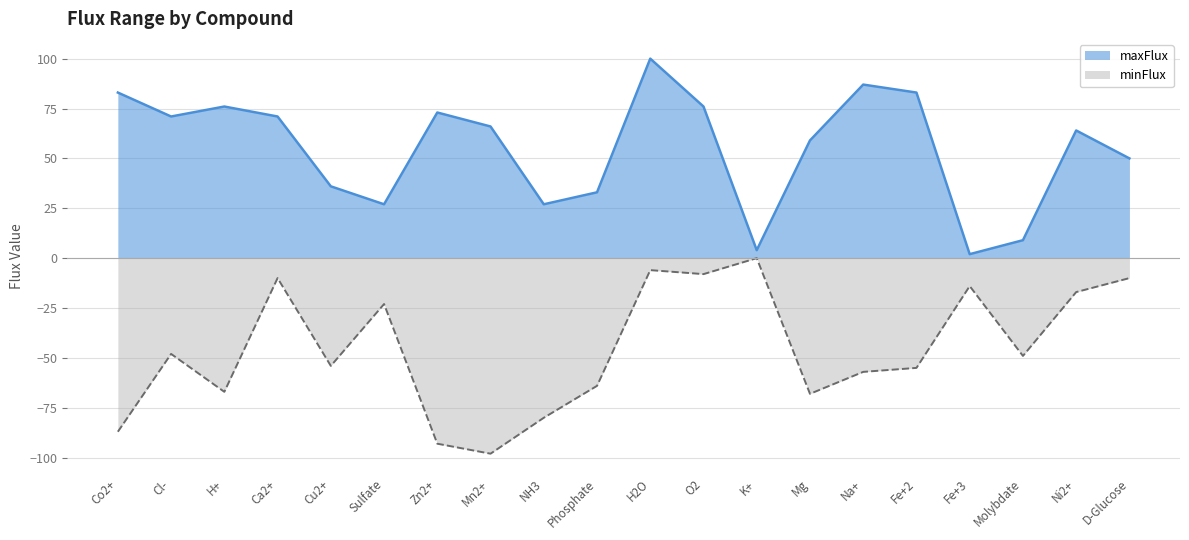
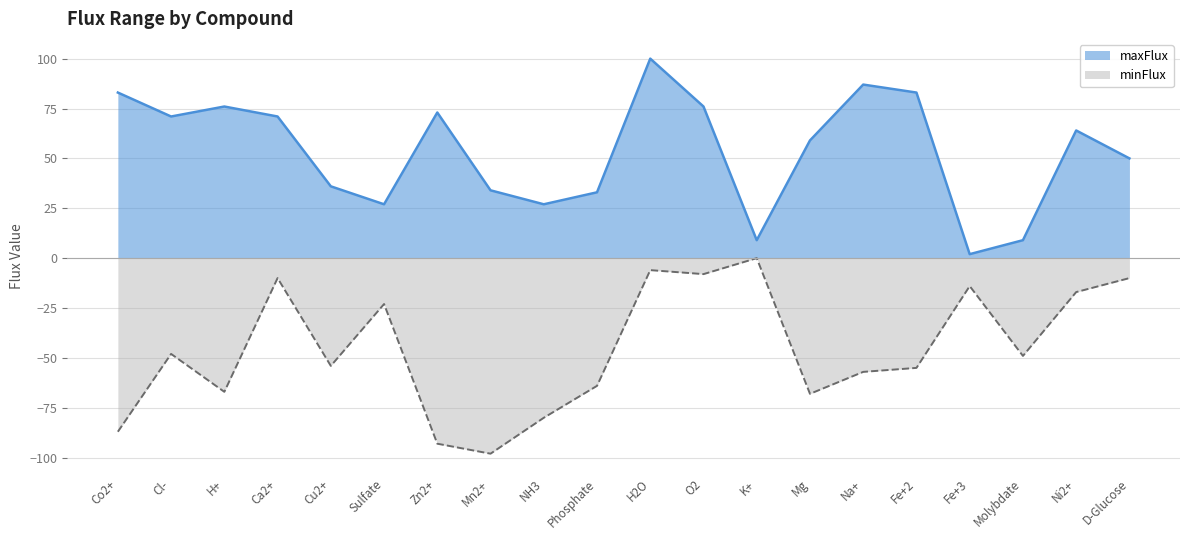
maxFlux, Mn2+: 66 -> 34
maxFlux, K+: 4 -> 9
